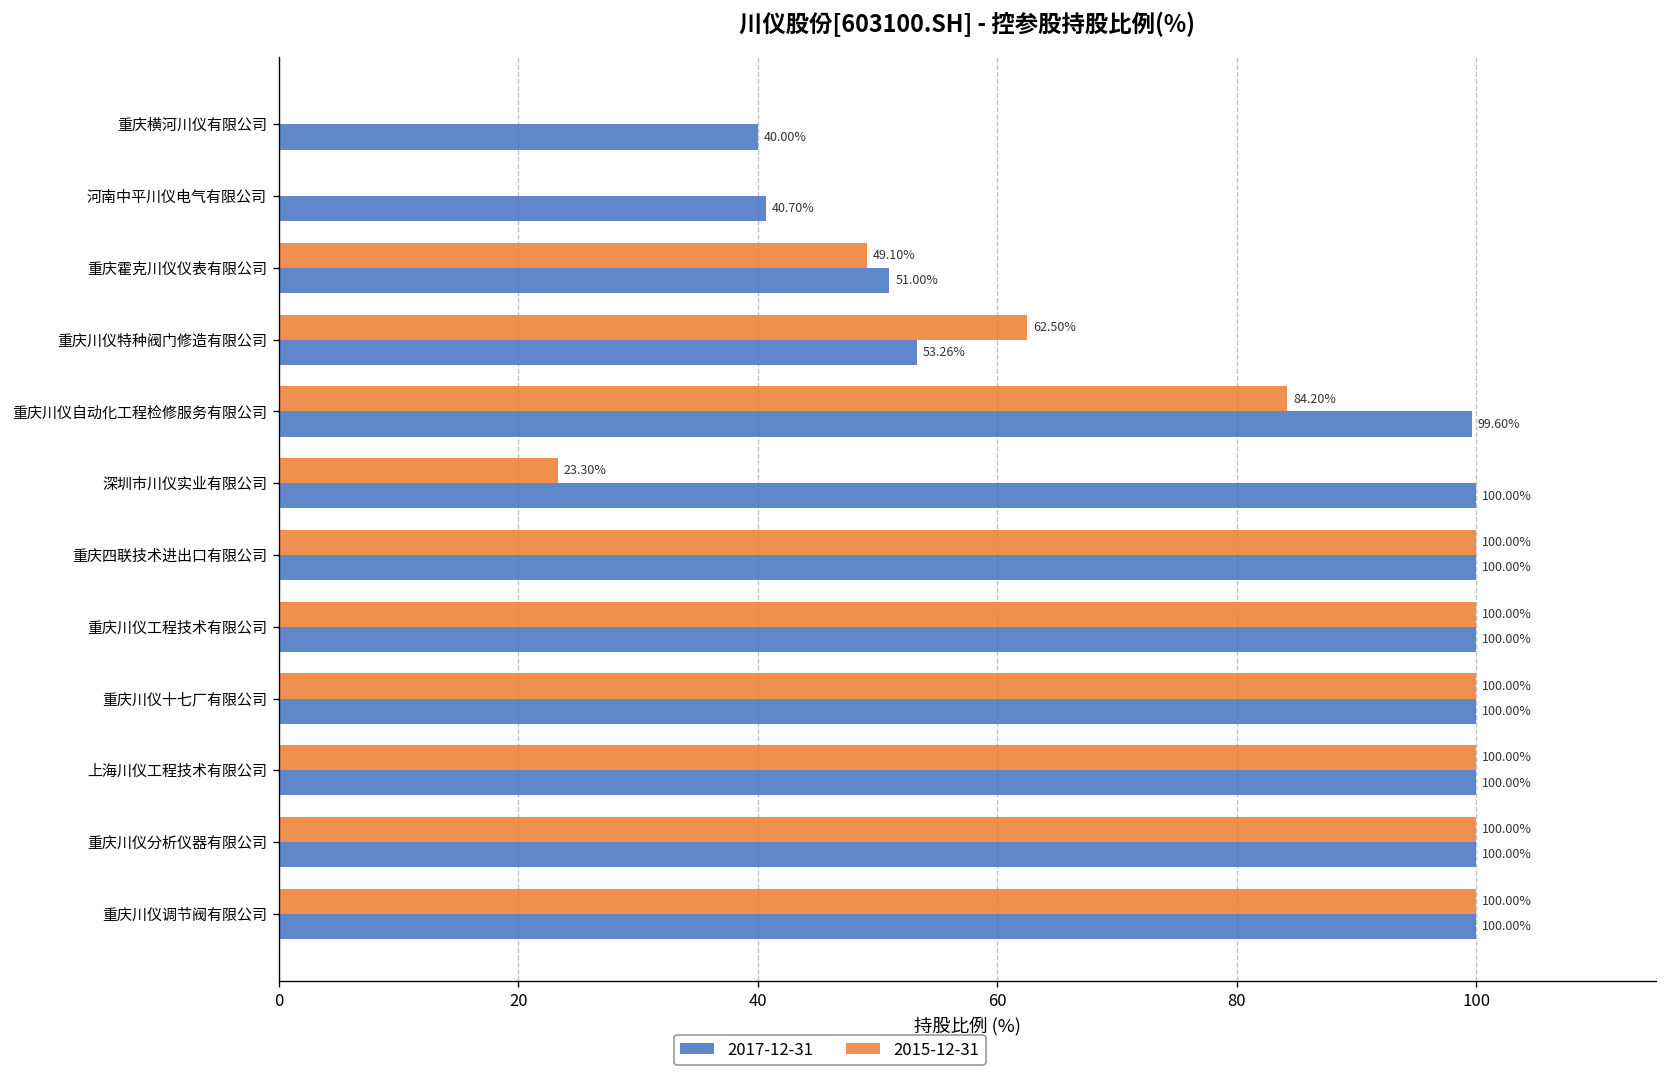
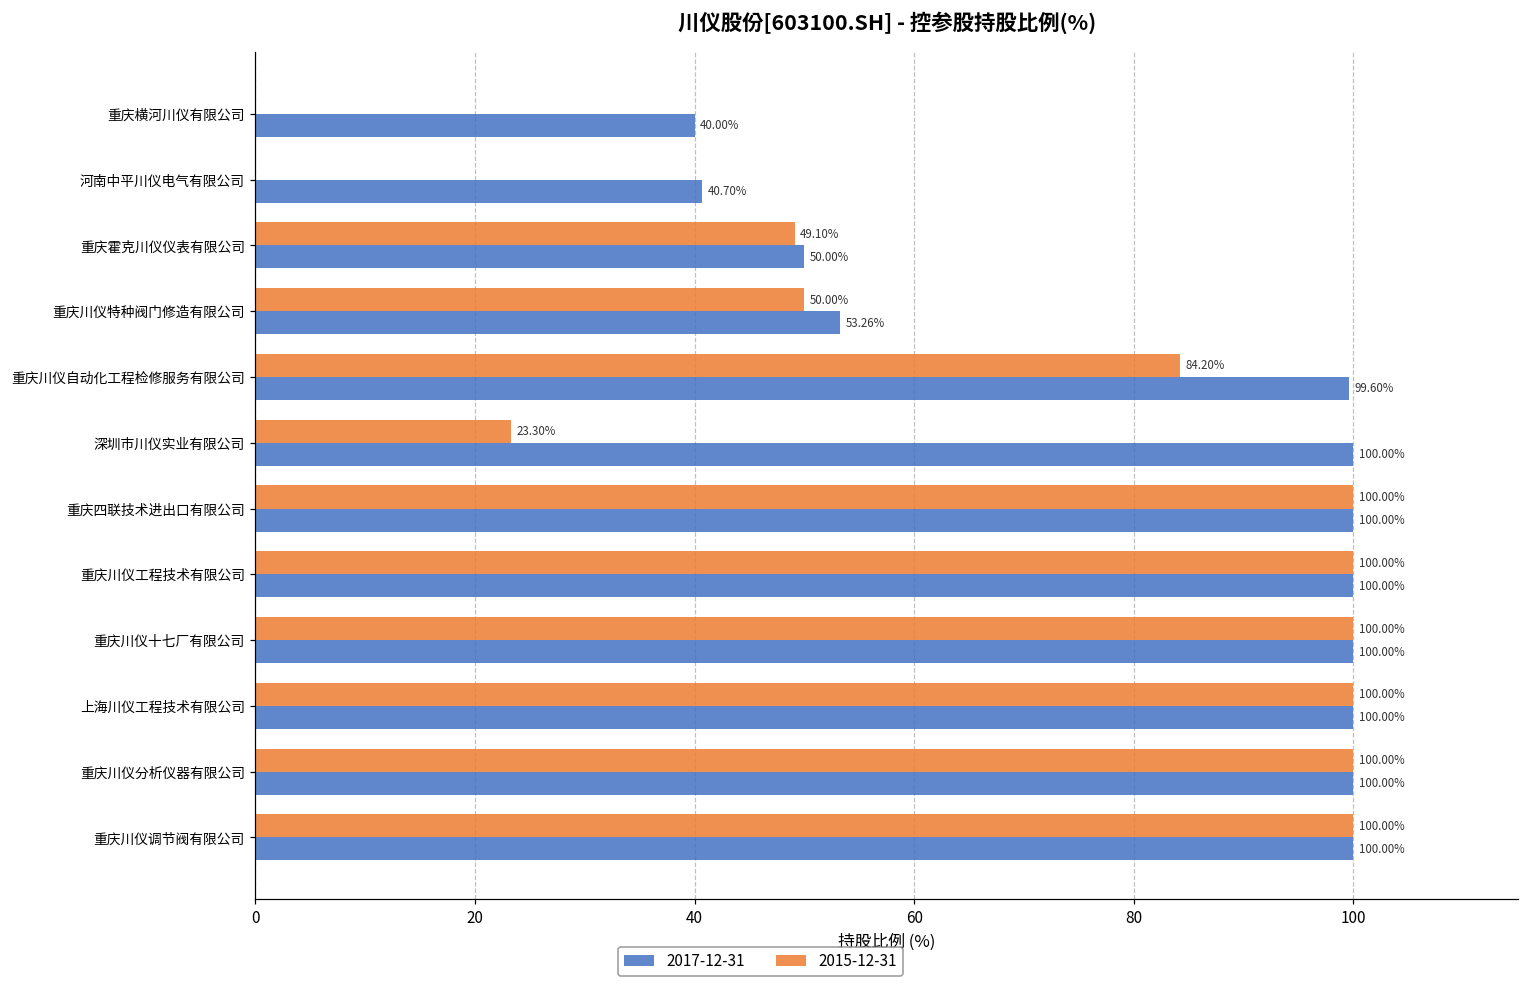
2017-12-31, 重庆霍克川仪仪表有限公司: 51.00% -> 50.00%
2015-12-31, 重庆川仪特种阀门修造有限公司: 62.50% -> 50.00%
